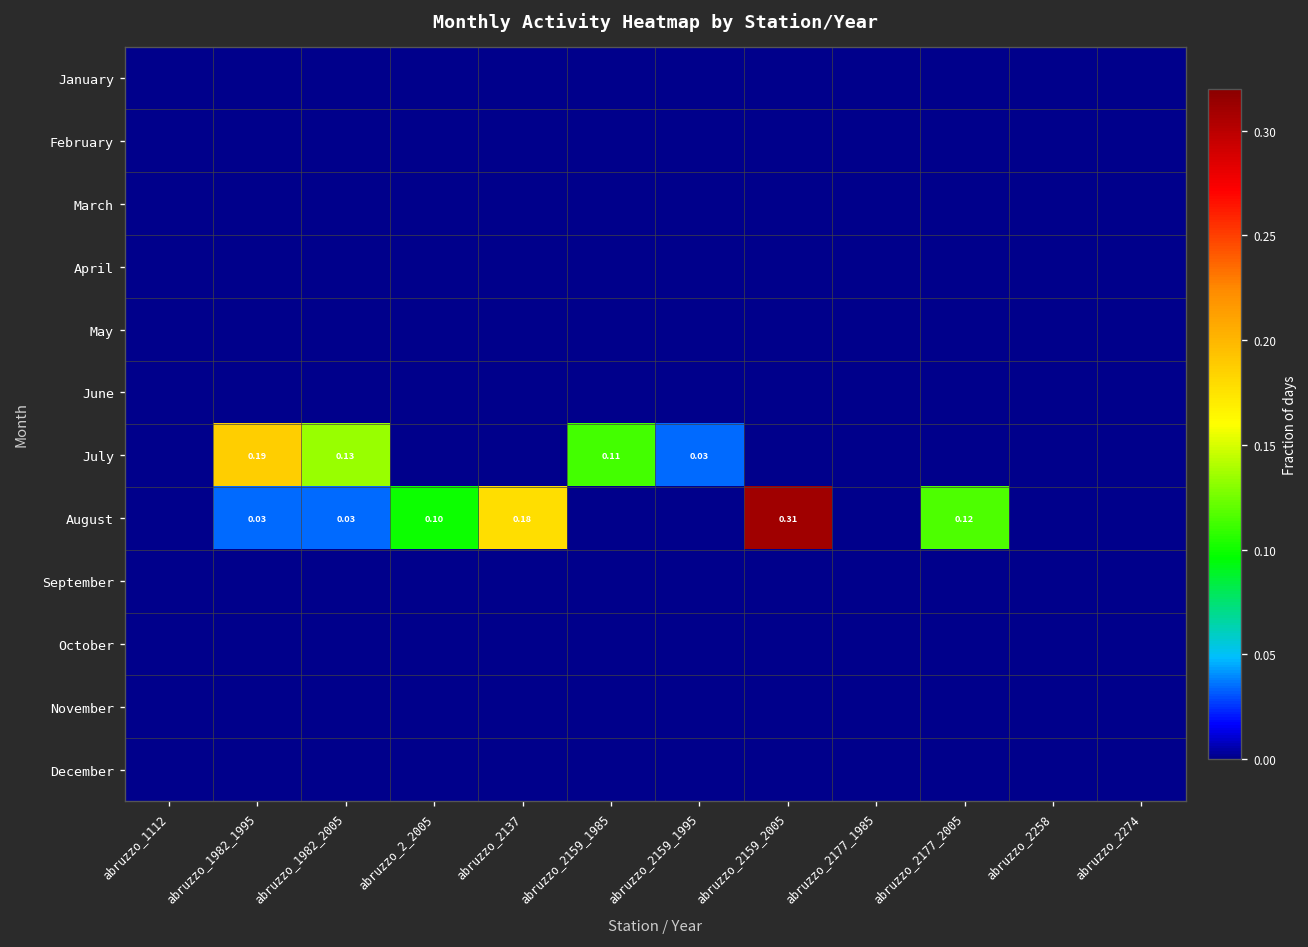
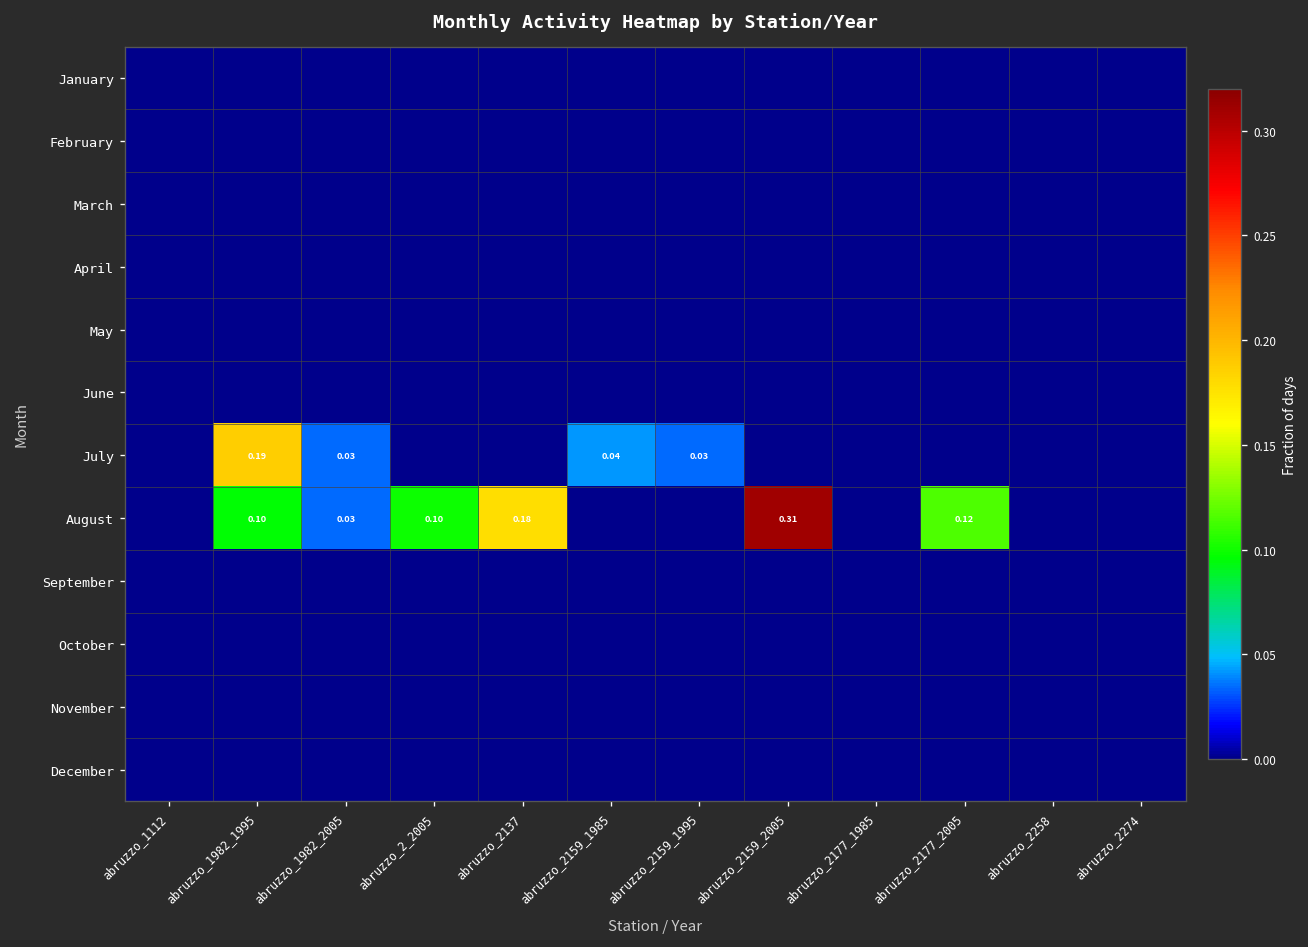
July, abruzzo_1982_2005: 0.13 -> 0.03
July, abruzzo_2159_1985: 0.11 -> 0.04
August, abruzzo_1982_1995: 0.03 -> 0.10
